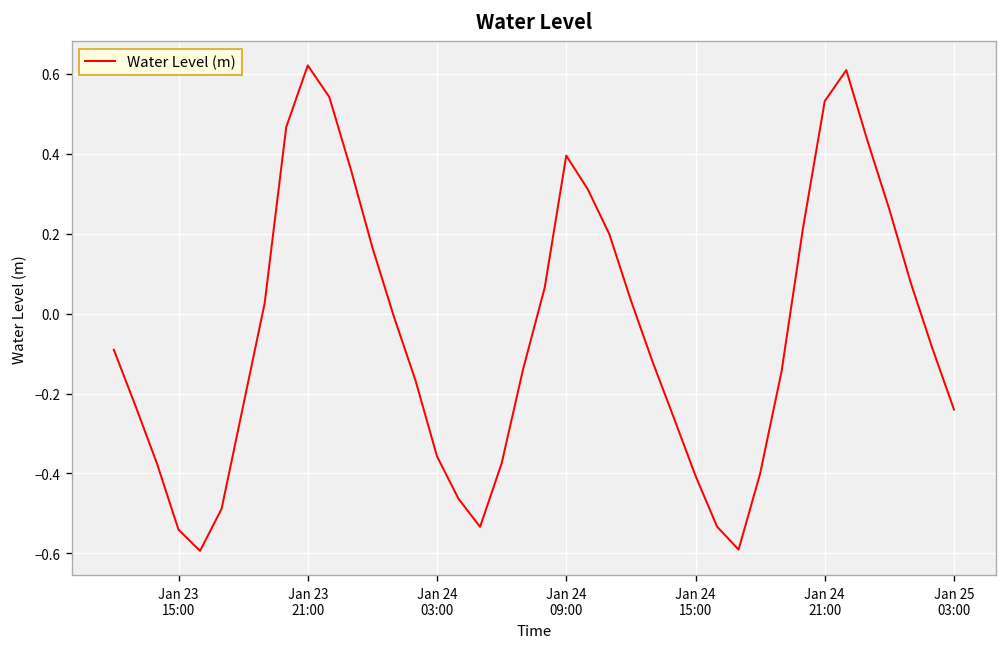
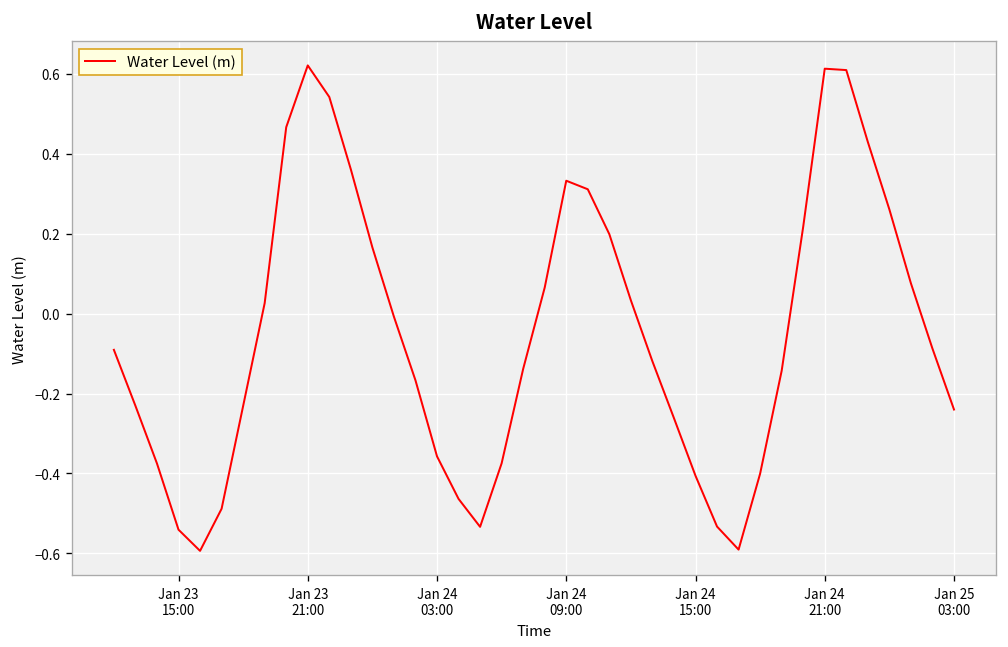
Jan 24 09:00: 0.40 -> 0.33
Jan 24 21:00: 0.53 -> 0.61
